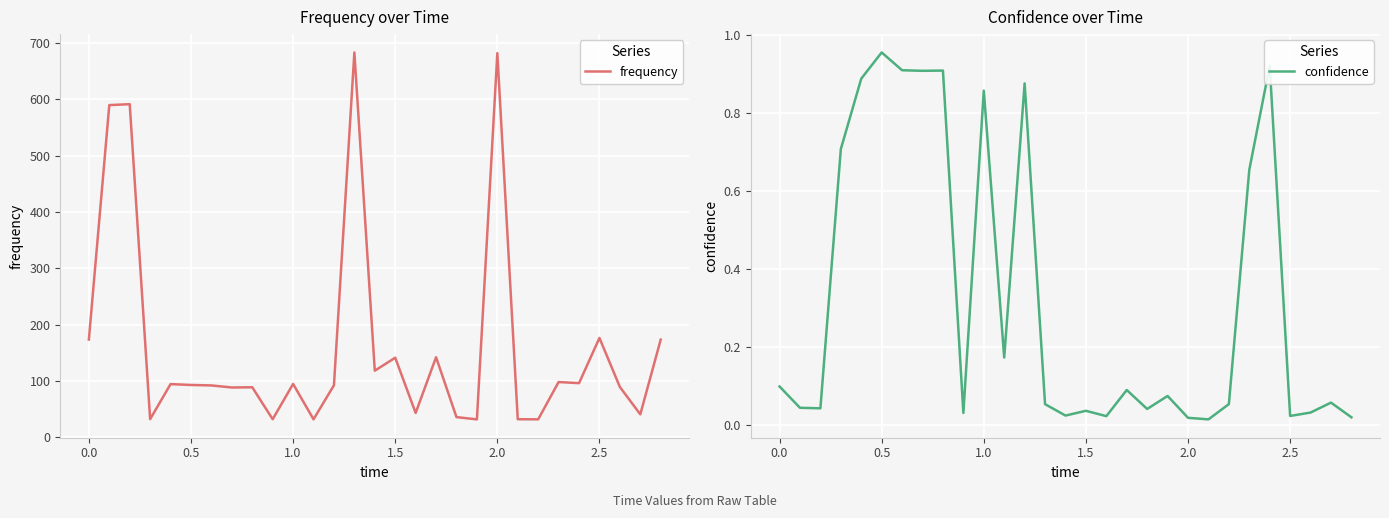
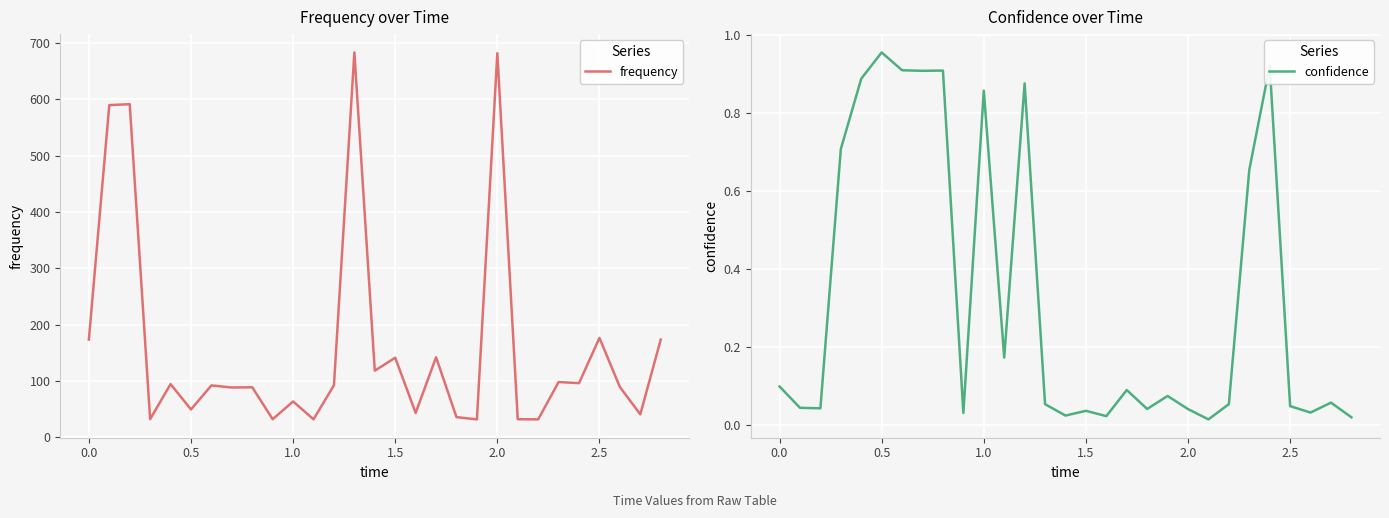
Frequency over Time, 0.5: 90 -> 50
Frequency over Time, 1.0: 90 -> 60
Confidence over Time, 2.0: 0.02 -> 0.04
Confidence over Time, 2.5: 0.02 -> 0.05
